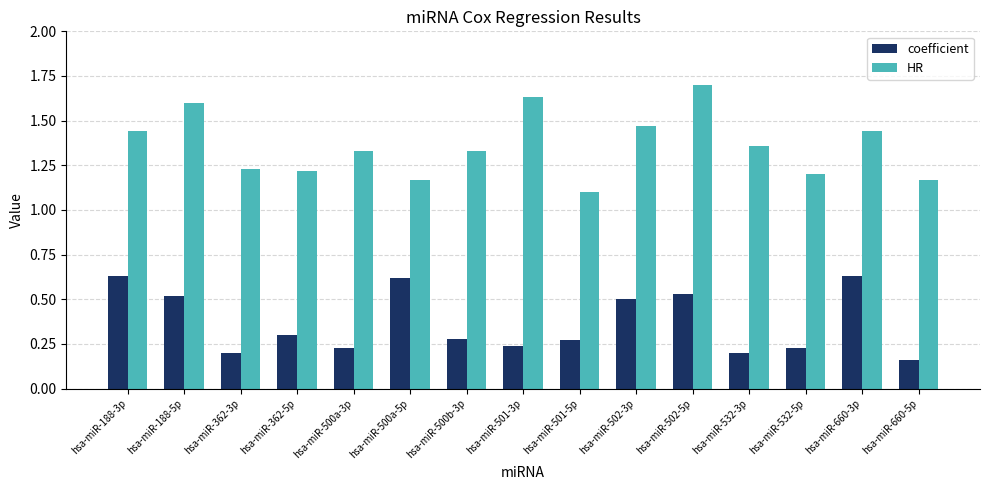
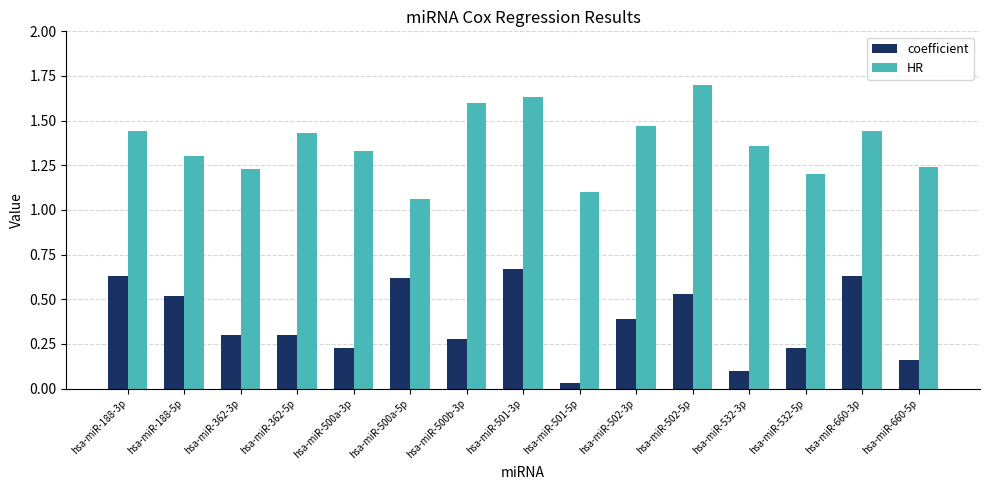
HR, hsa-miR-188-5p: 1.6 -> 1.3
coefficient, hsa-miR-362-3p: 0.2 -> 0.3
HR, hsa-miR-362-5p: 1.22 -> 1.43
HR, hsa-miR-500a-5p: 1.17 -> 1.06
HR, hsa-miR-500b-3p: 1.33 -> 1.60
coefficient, hsa-miR-501-3p: 0.24 -> 0.67
coefficient, hsa-miR-501-5p: 0.27 -> 0.03
coefficient, hsa-miR-502-3p: 0.50 -> 0.39
coefficient, hsa-miR-532-3p: 0.2 -> 0.1
HR, hsa-miR-660-5p: 1.17 -> 1.24
